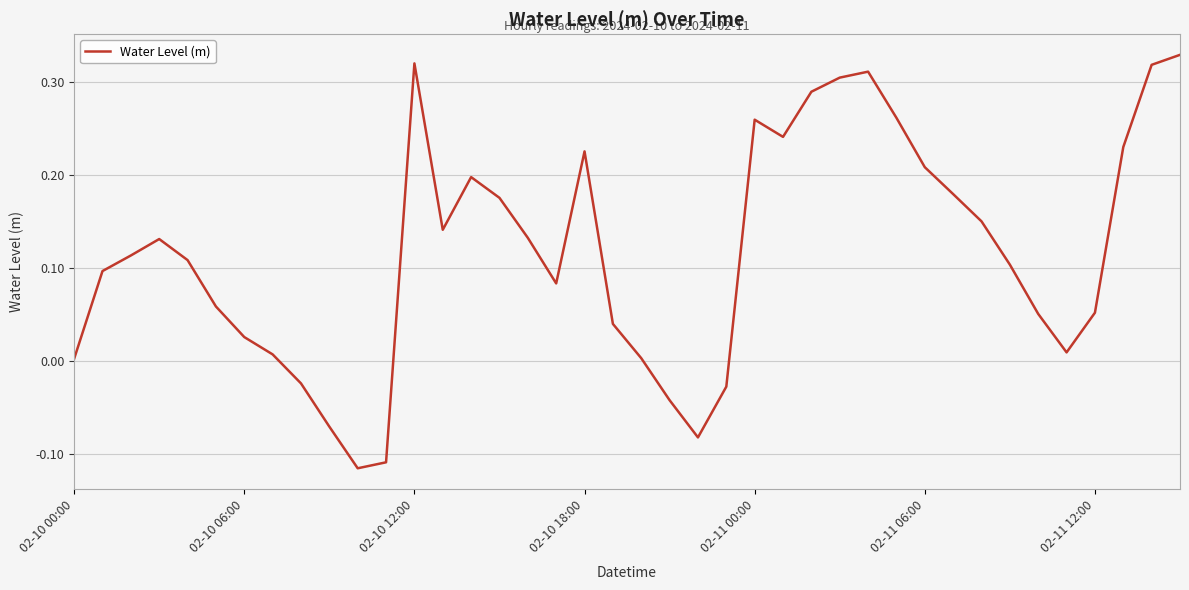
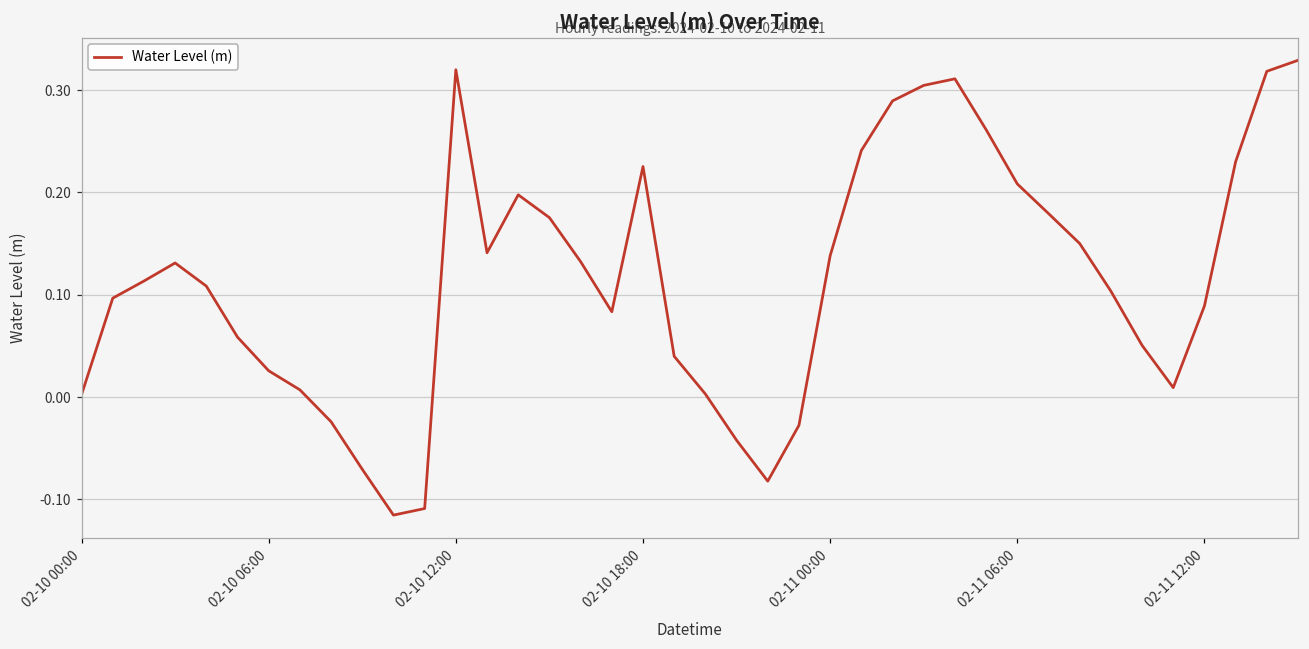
02-11 00:00: 0.26 -> 0.14
02-11 12:00: 0.05 -> 0.09
